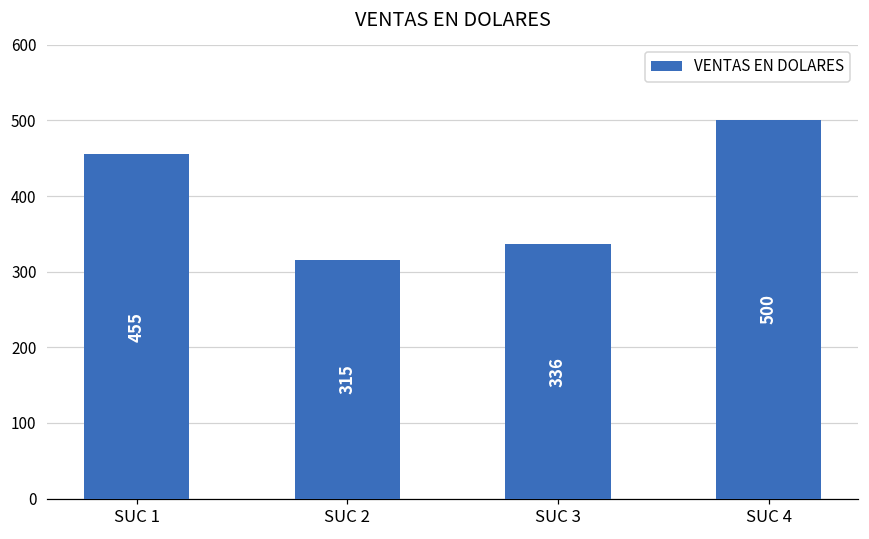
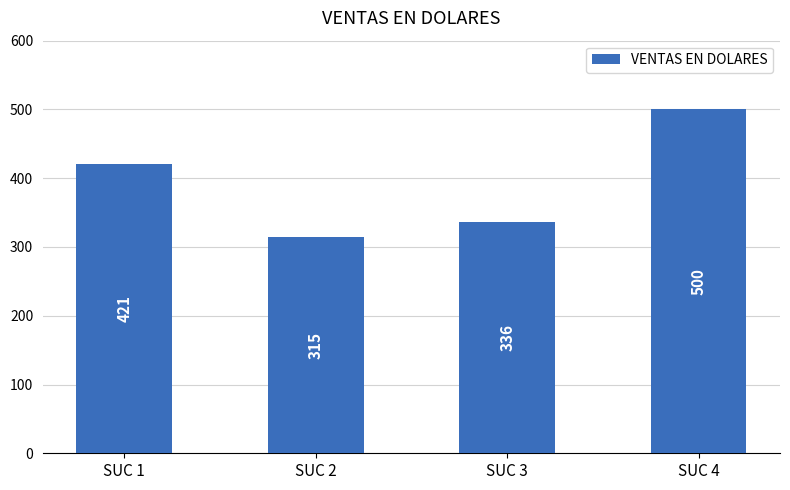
SUC 1: 455 -> 421
